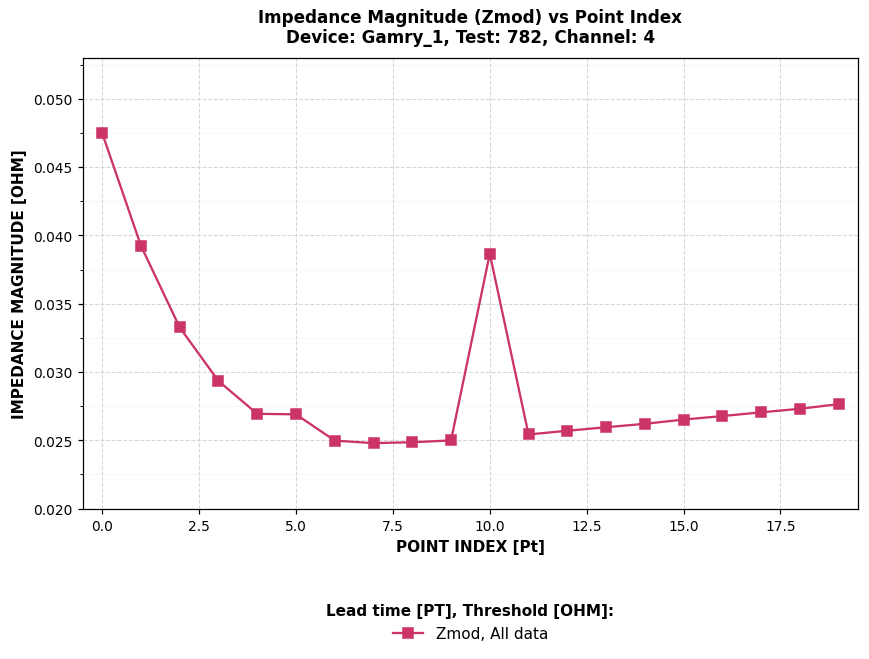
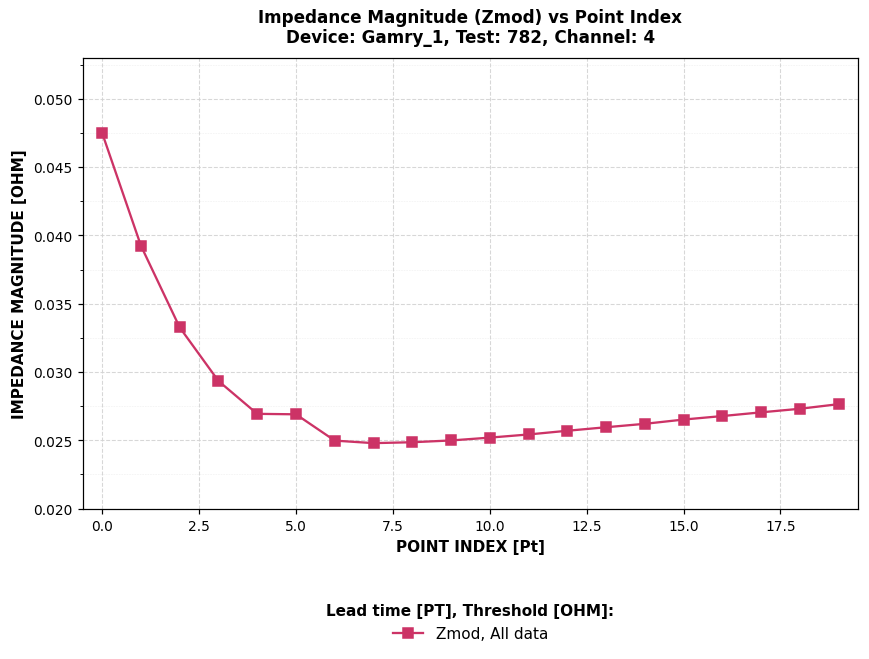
10.0: 0.0387 -> 0.0252
